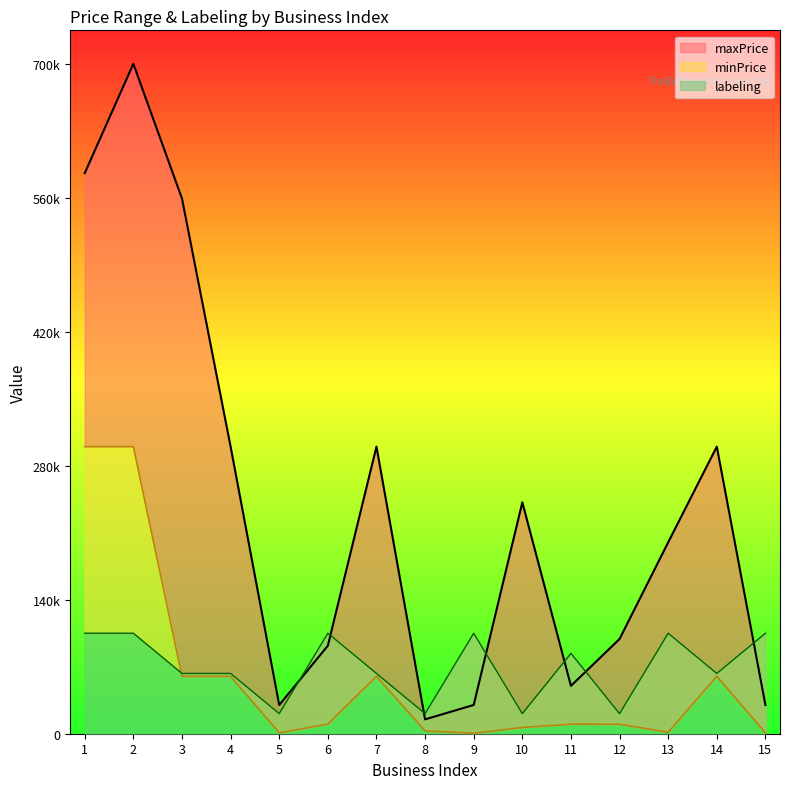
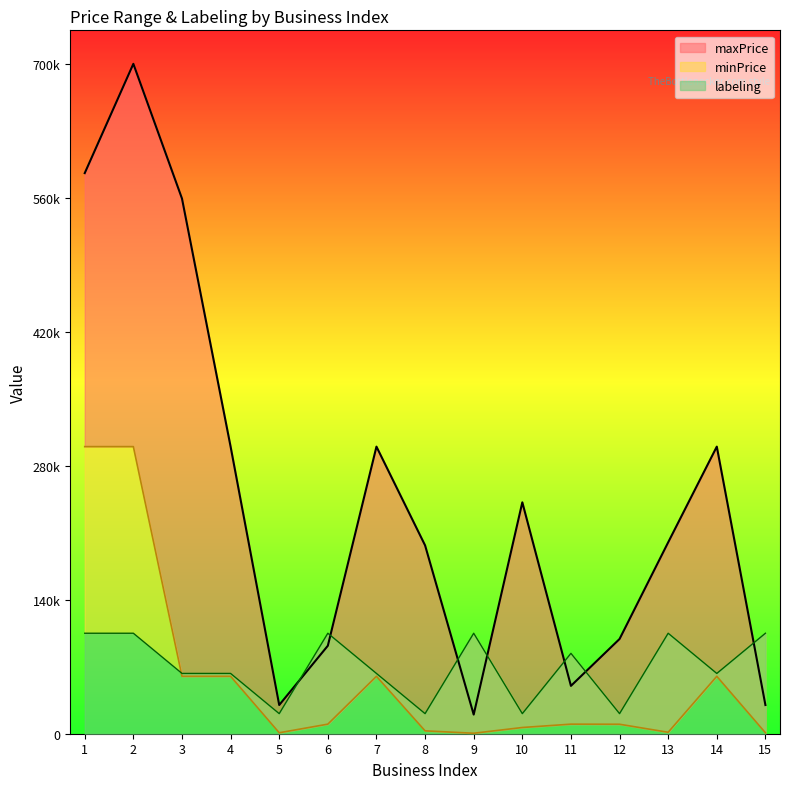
maxPrice, 8: 20000 -> 200000
maxPrice, 9: 30000 -> 20000
